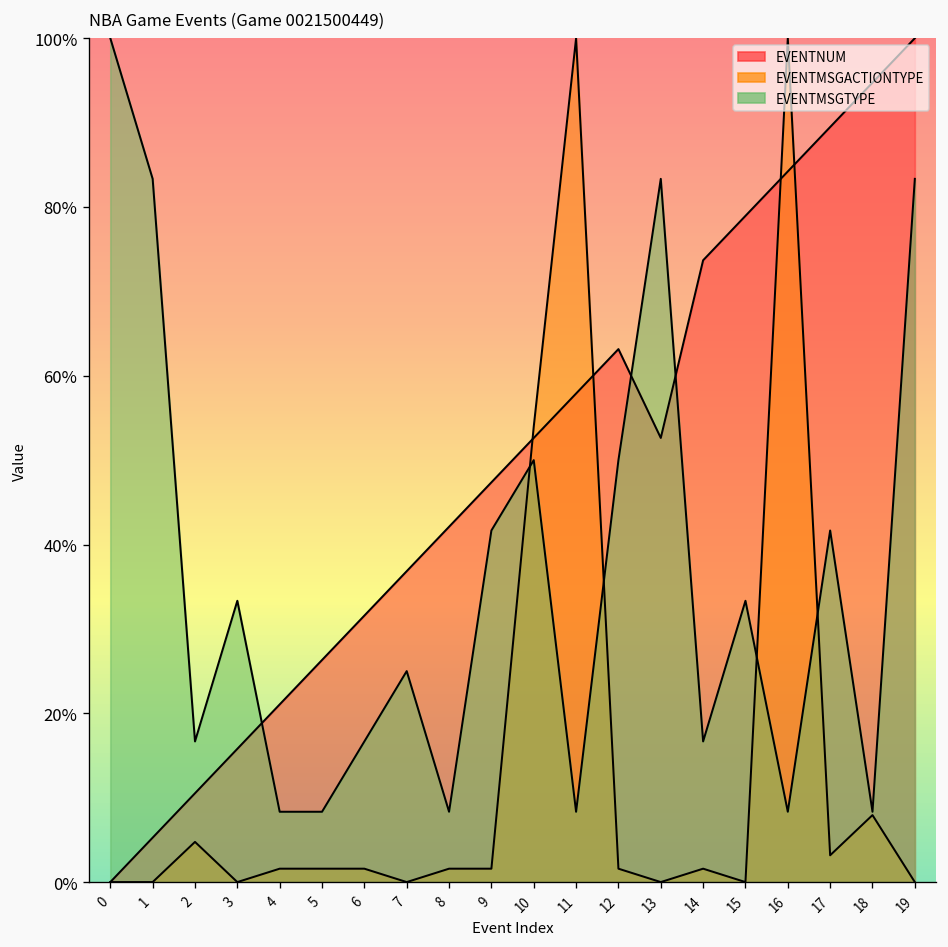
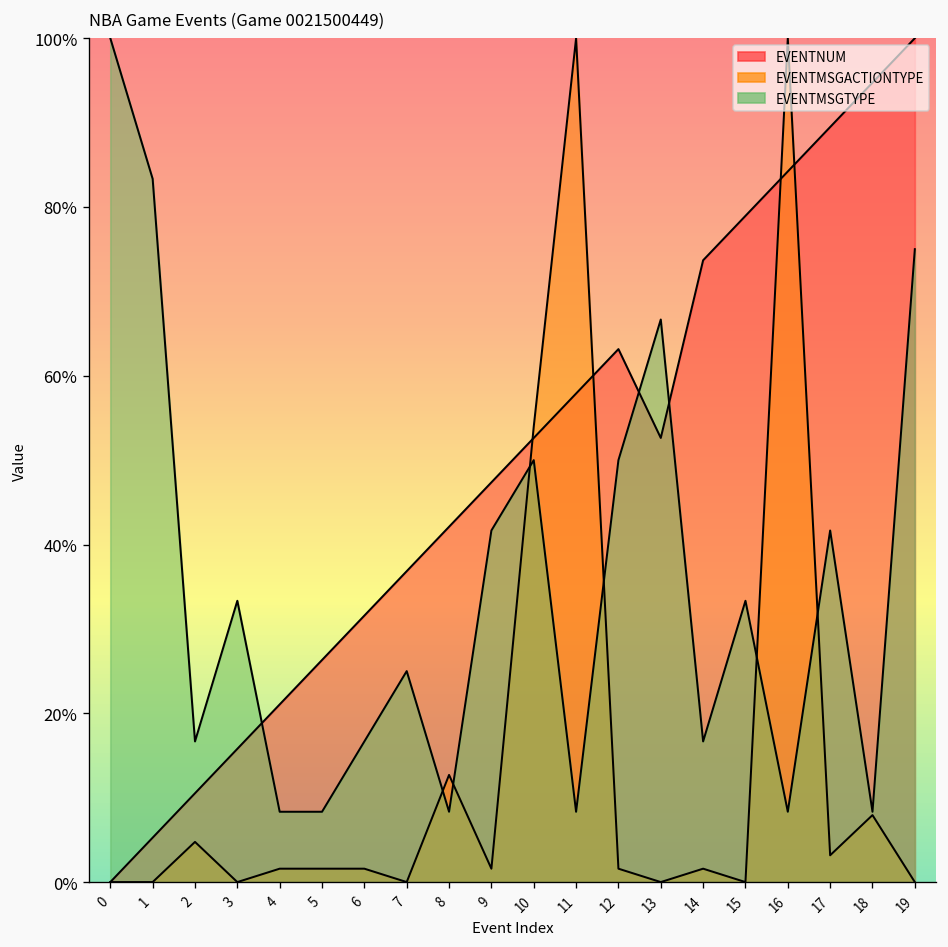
EVENTMSGACTIONTYPE, 8: 2% -> 13%
EVENTMSGTYPE, 13: 83% -> 67%
EVENTMSGTYPE, 19: 83% -> 75%
